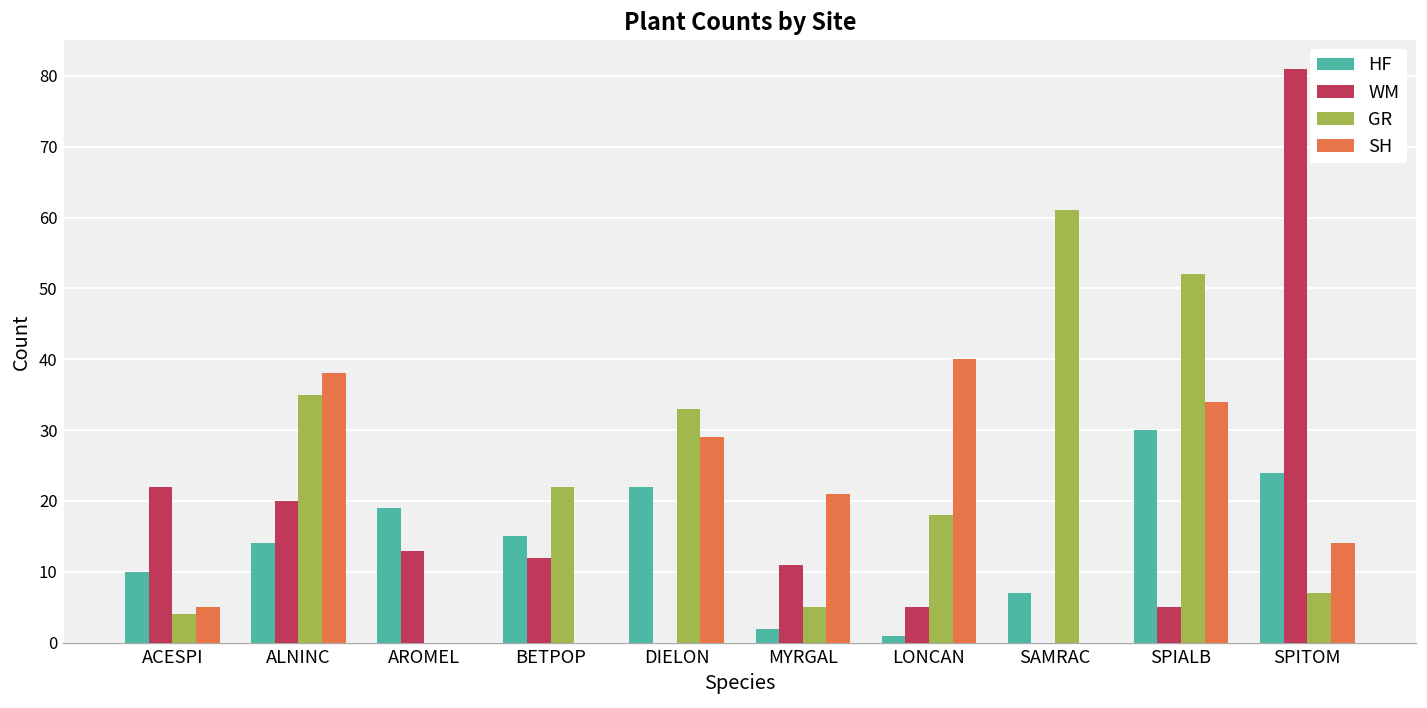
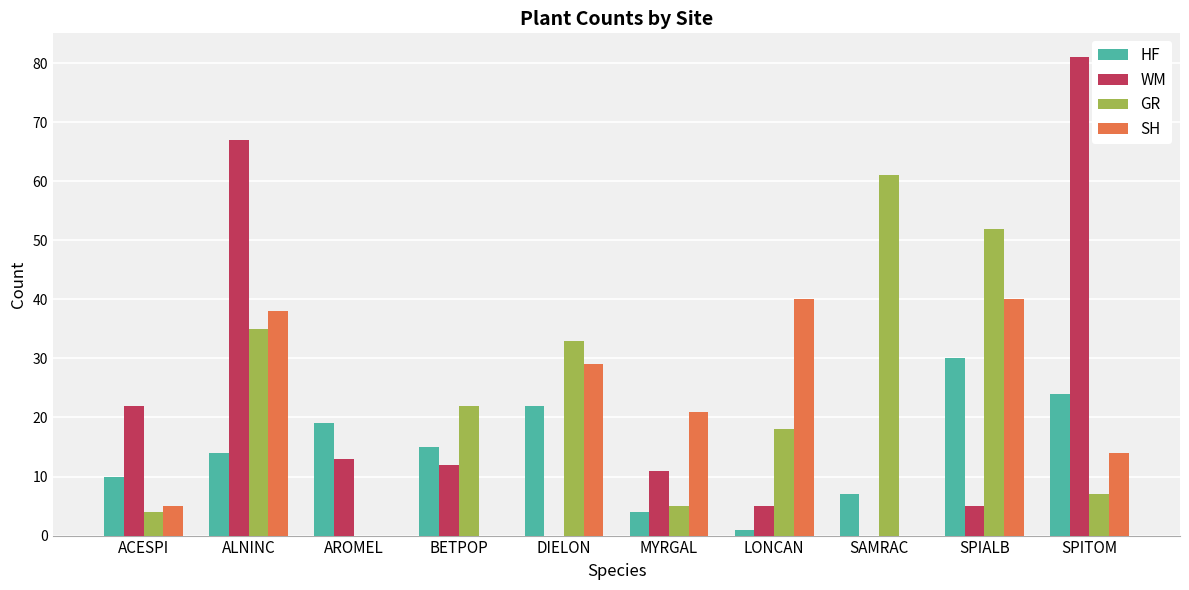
WM, ALNINC: 20 -> 67
HF, MYRGAL: 2 -> 4
SH, SPIALB: 34 -> 40
